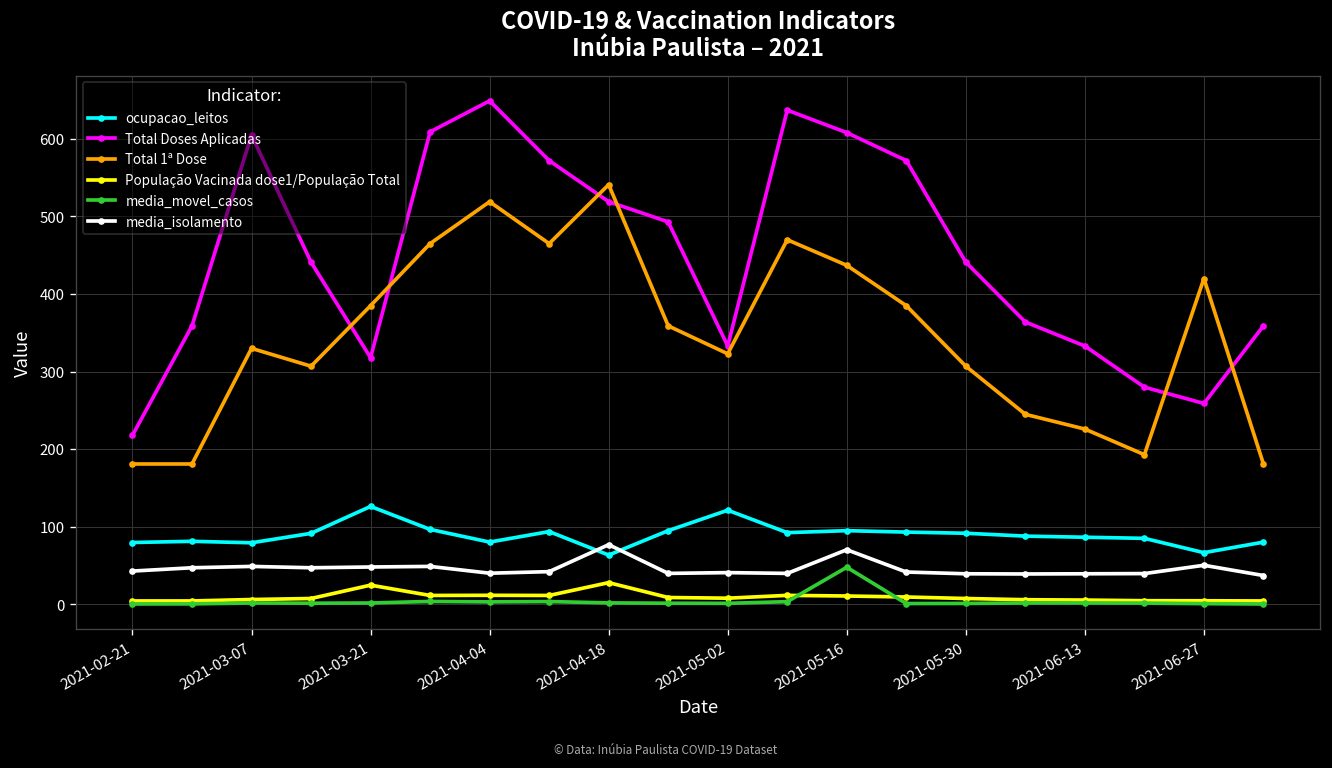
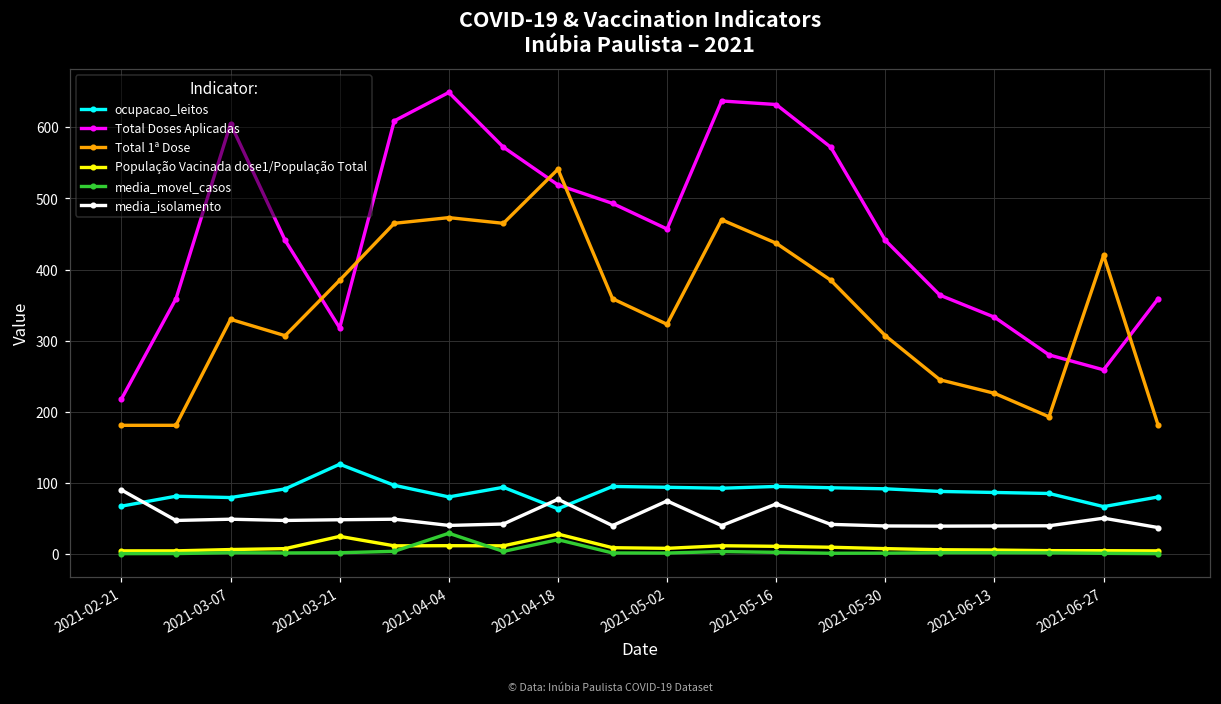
ocupacao_leitos, 2021-02-21: 80 -> 70
media_isolamento, 2021-02-21: 40 -> 90
Total 1ª Dose, 2021-04-04: 520 -> 470
media_movel_casos, 2021-04-04: 0 -> 30
media_movel_casos, 2021-04-18: 0 -> 20
ocupacao_leitos, 2021-05-02: 120 -> 90
Total Doses Aplicadas, 2021-05-02: 330 -> 460
media_isolamento, 2021-05-02: 40 -> 70
Total Doses Aplicadas, 2021-05-16: 610 -> 630
media_movel_casos, 2021-05-16: 50 -> 0
